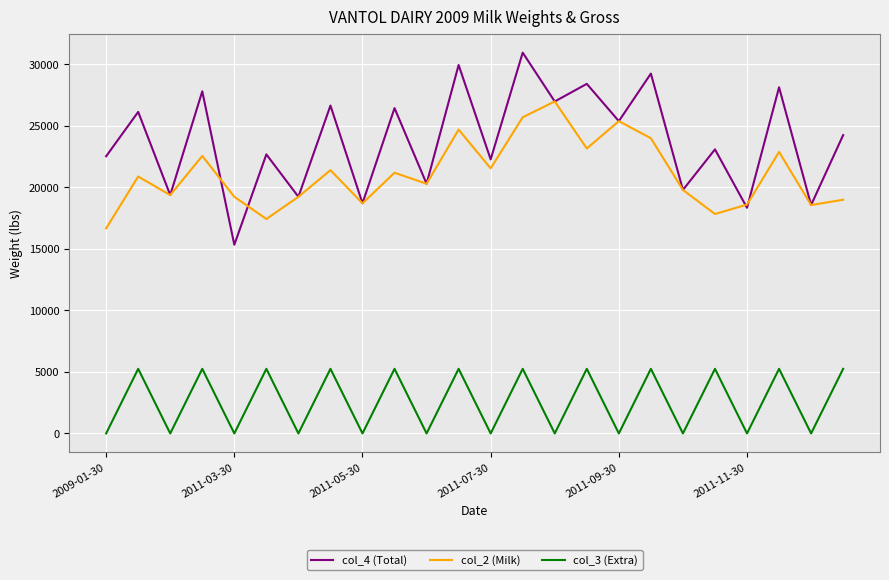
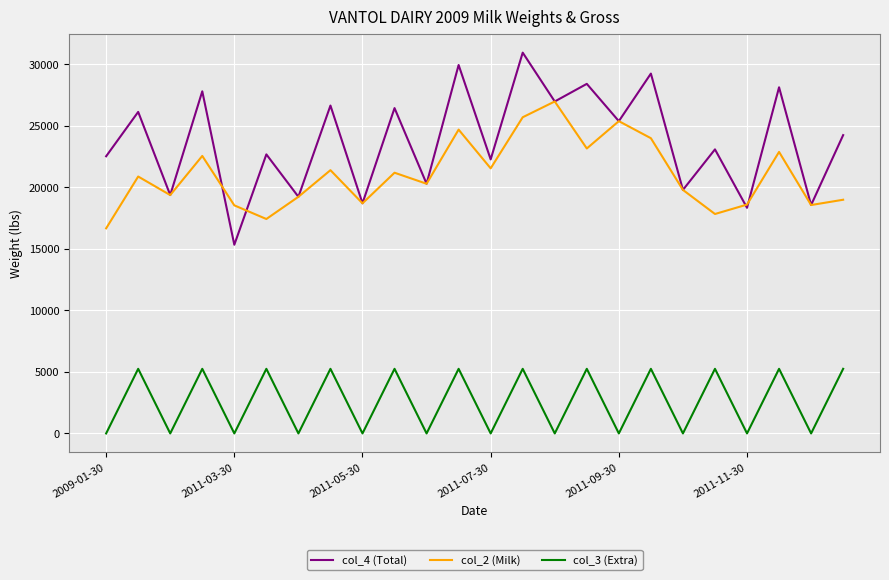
col_2 (Milk), 2011-03-30: 19200 -> 18500
